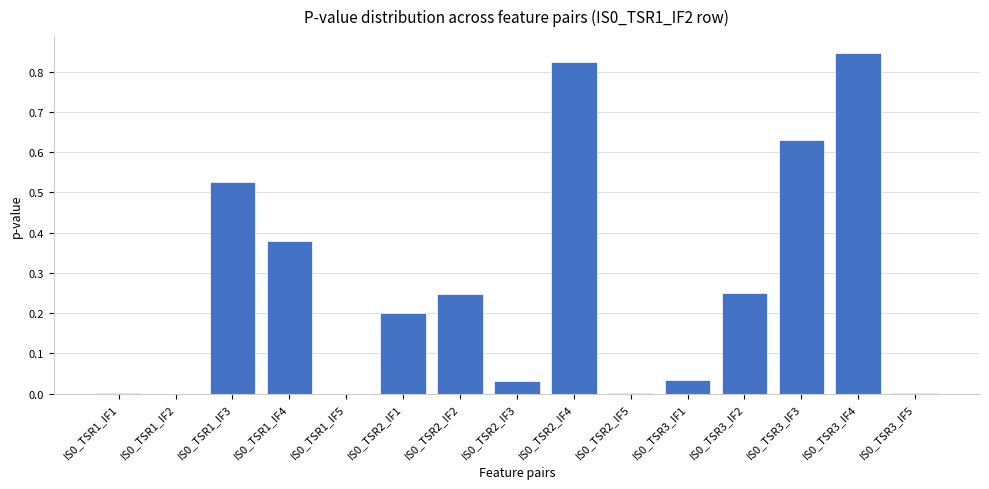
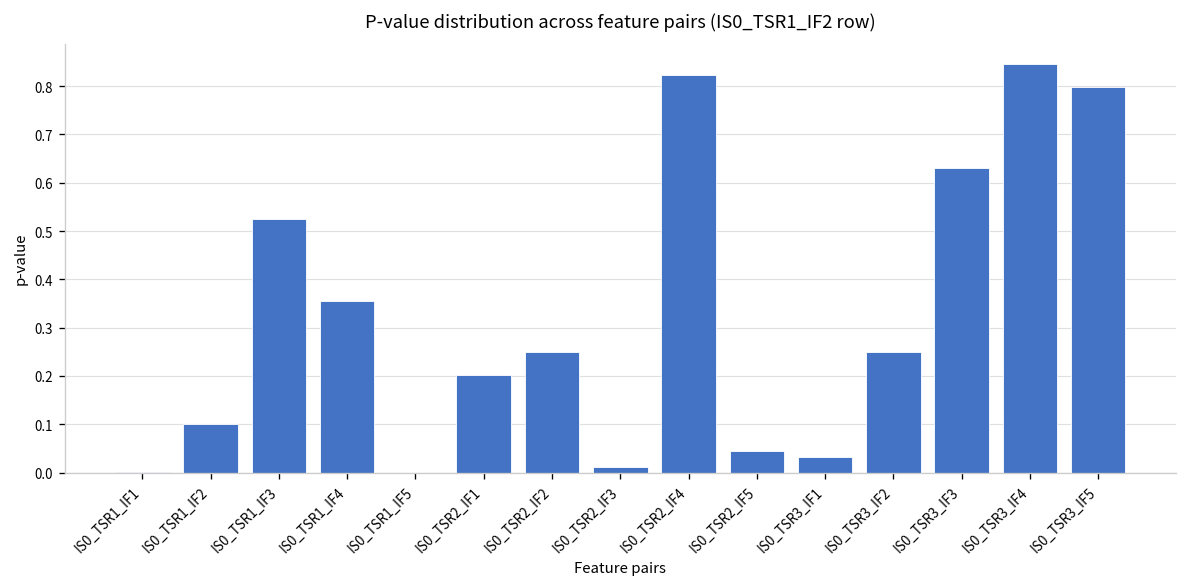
IS0_TSR1_IF2: 0.0 -> 0.1
IS0_TSR1_IF4: 0.38 -> 0.35
IS0_TSR2_IF3: 0.03 -> 0.01
IS0_TSR2_IF5: 0.00 -> 0.04
IS0_TSR3_IF5: 0.00 -> 0.80
